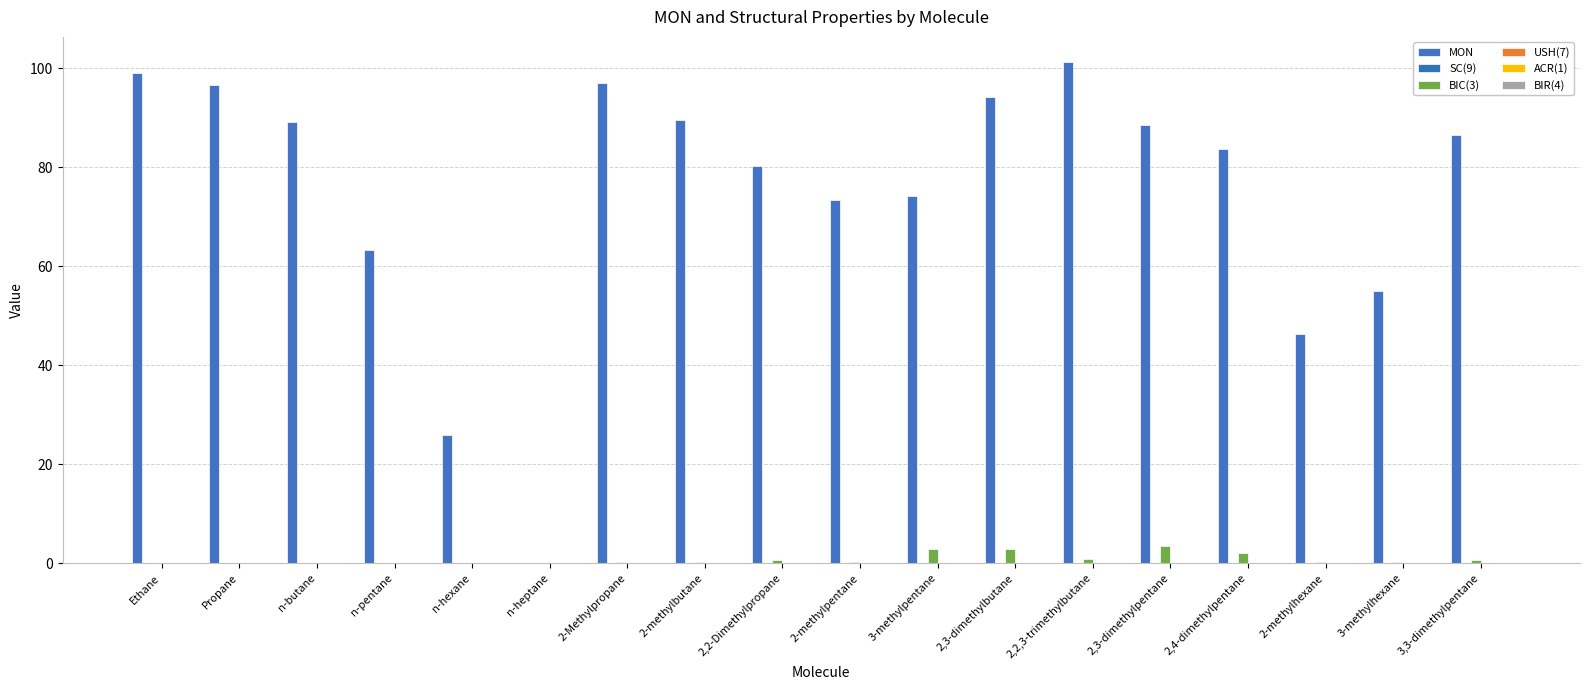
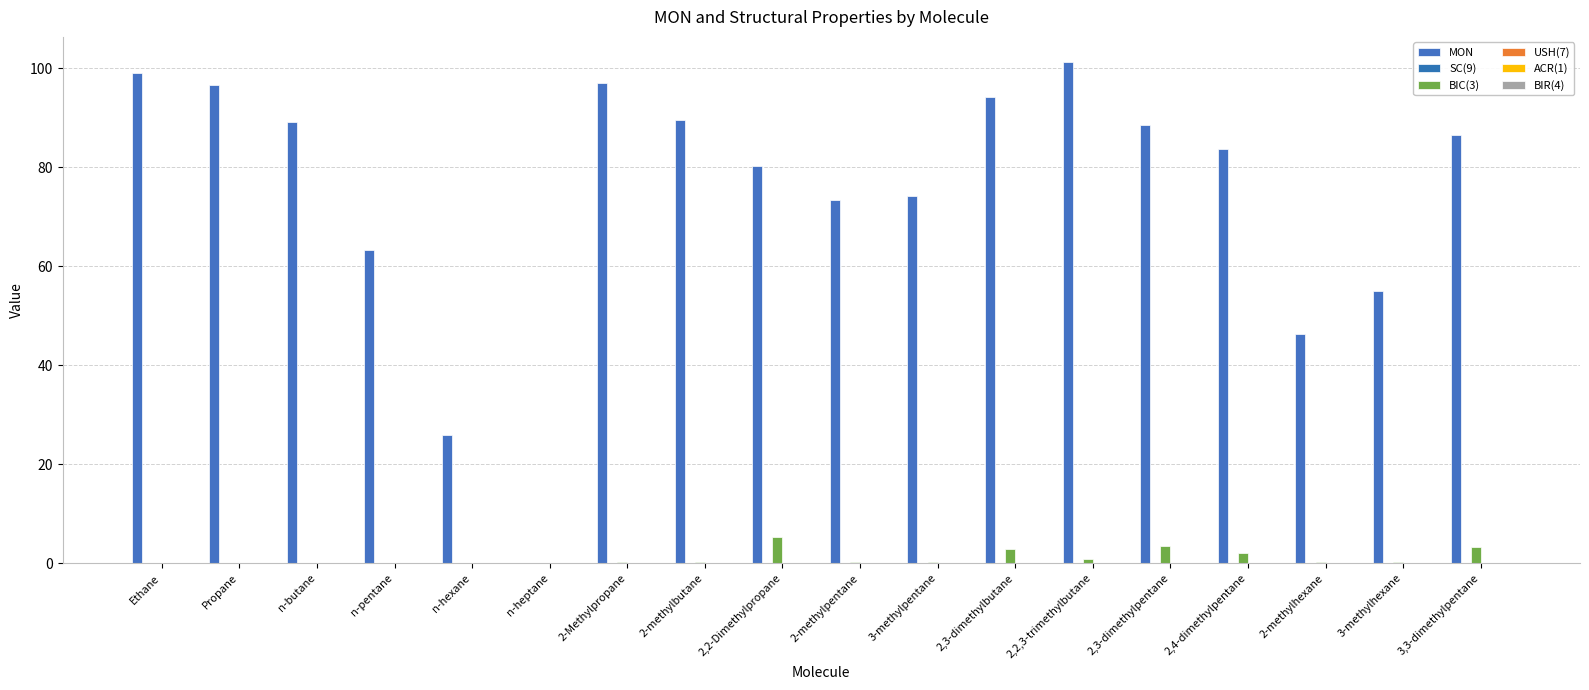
BIC(3), 2,2-Dimethylpropane: 1 -> 5
BIC(3), 3-methylpentane: 3 -> 0
BIC(3), 3,3-dimethylpentane: 1 -> 3
